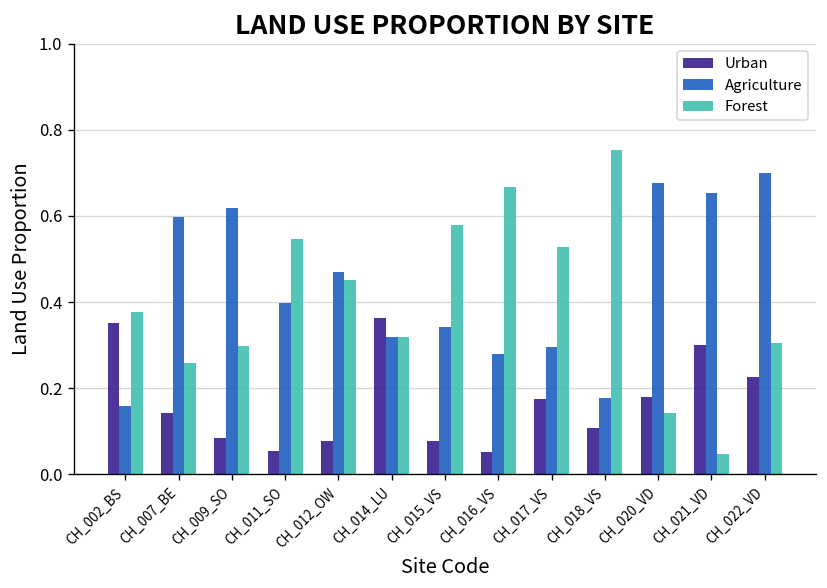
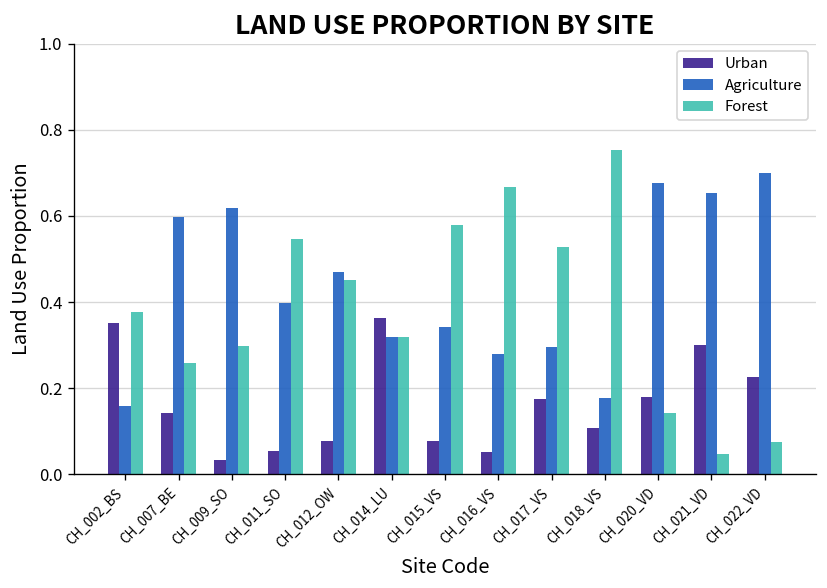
Urban, CH_009_SO: 0.08 -> 0.03
Forest, CH_022_VD: 0.30 -> 0.07
